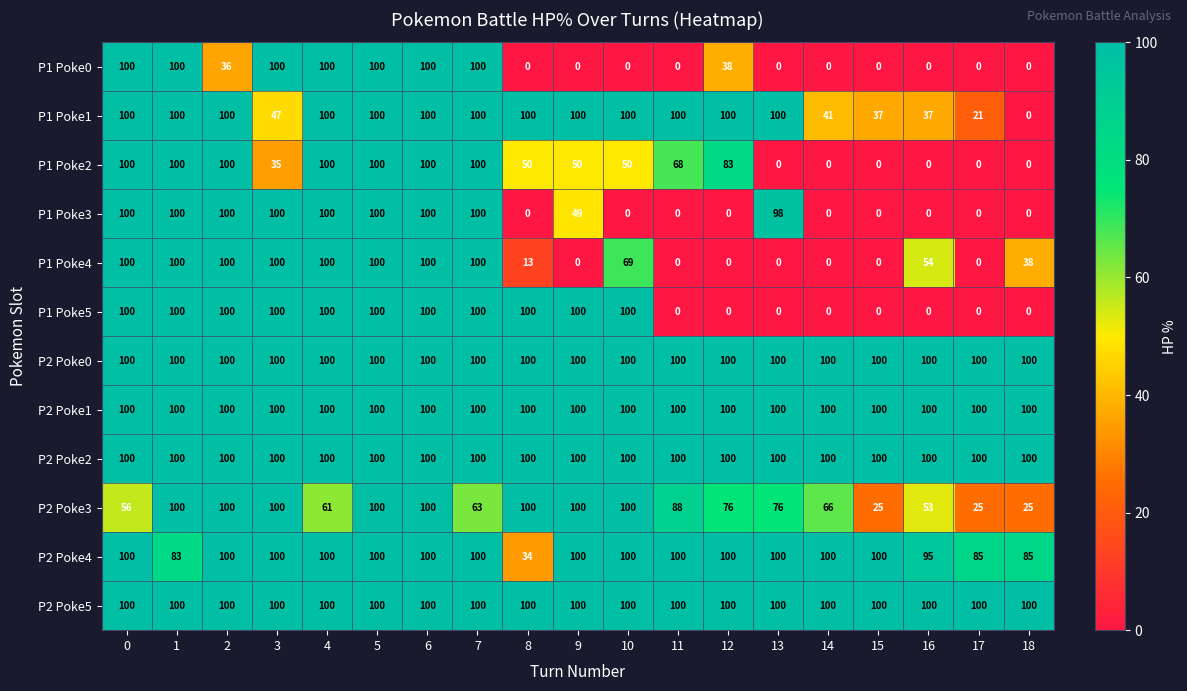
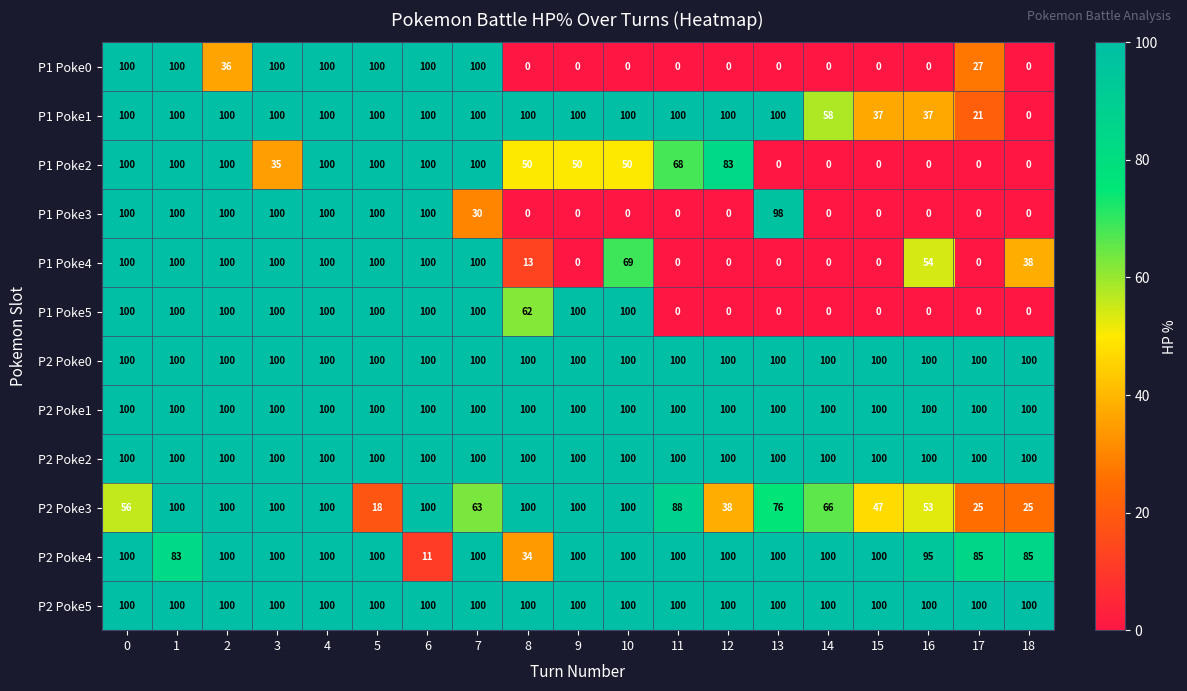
P1 Poke0, 12: 38 -> 0
P1 Poke0, 17: 0 -> 27
P1 Poke1, 3: 47 -> 100
P1 Poke1, 14: 41 -> 58
P1 Poke3, 7: 100 -> 30
P1 Poke3, 9: 49 -> 0
P1 Poke5, 8: 100 -> 62
P2 Poke3, 4: 61 -> 100
P2 Poke3, 5: 100 -> 18
P2 Poke3, 12: 76 -> 38
P2 Poke3, 15: 25 -> 47
P2 Poke4, 6: 100 -> 11
